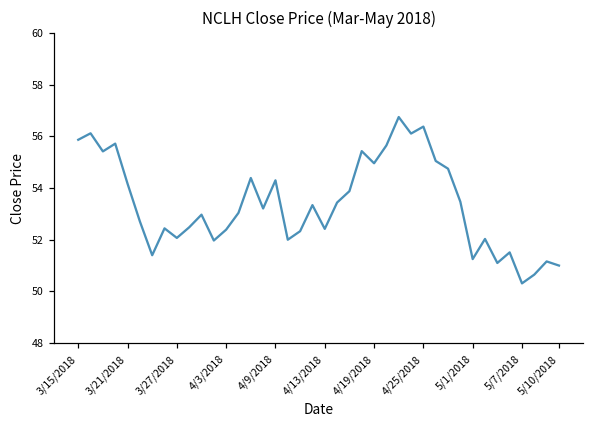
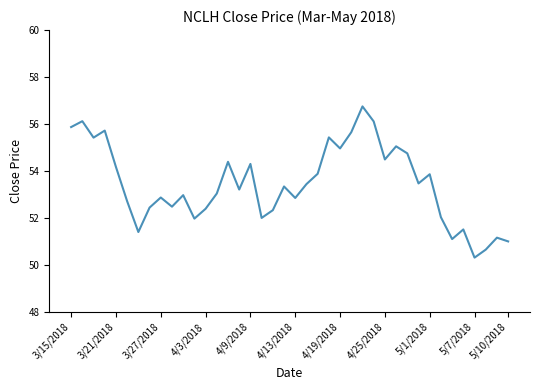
3/27/2018: 52.1 -> 52.9
4/13/2018: 52.4 -> 52.9
4/25/2018: 56.4 -> 54.5
5/1/2018: 51.3 -> 53.9
